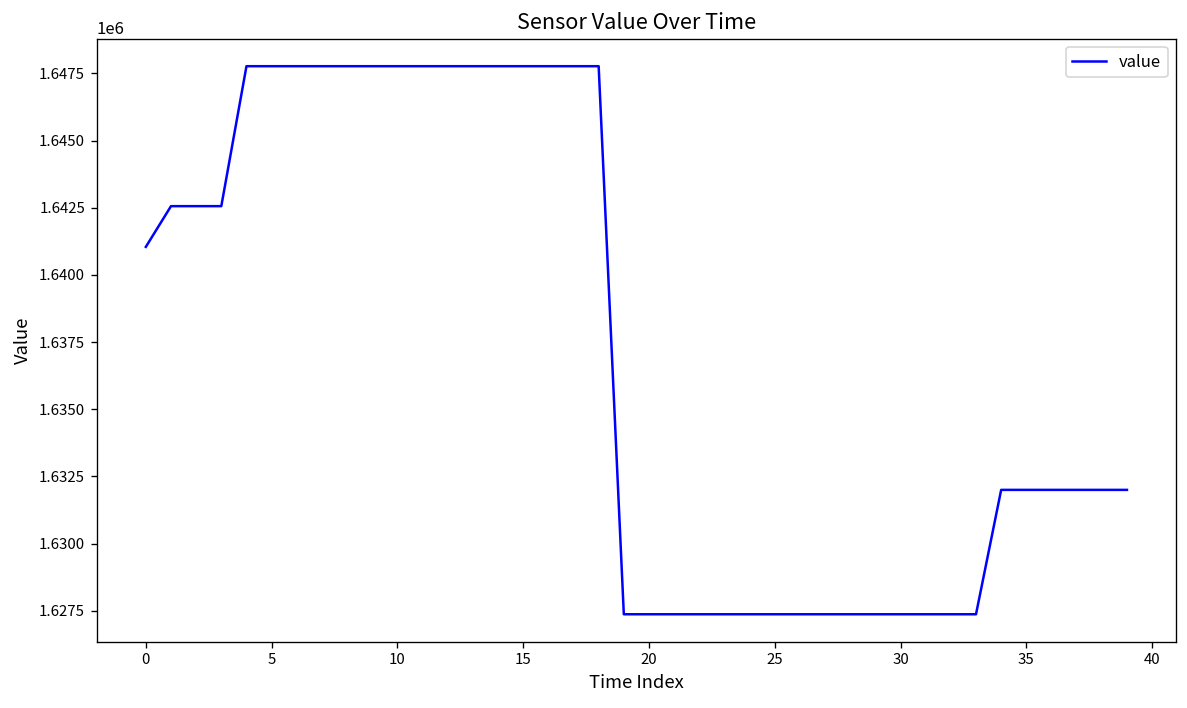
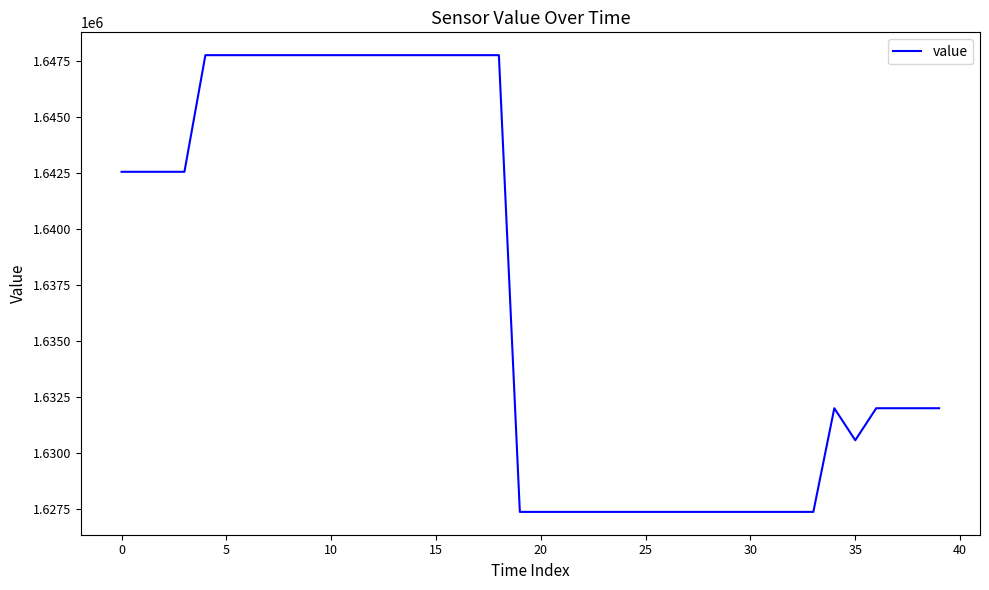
0: 1641000 -> 1642600
35: 1632000 -> 1630600
